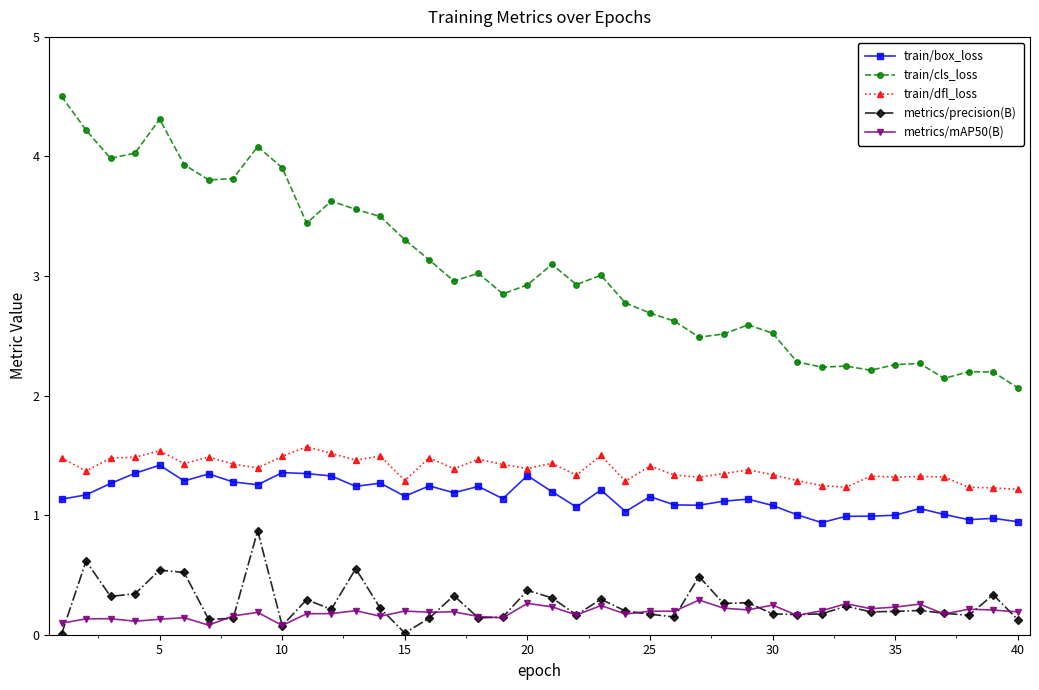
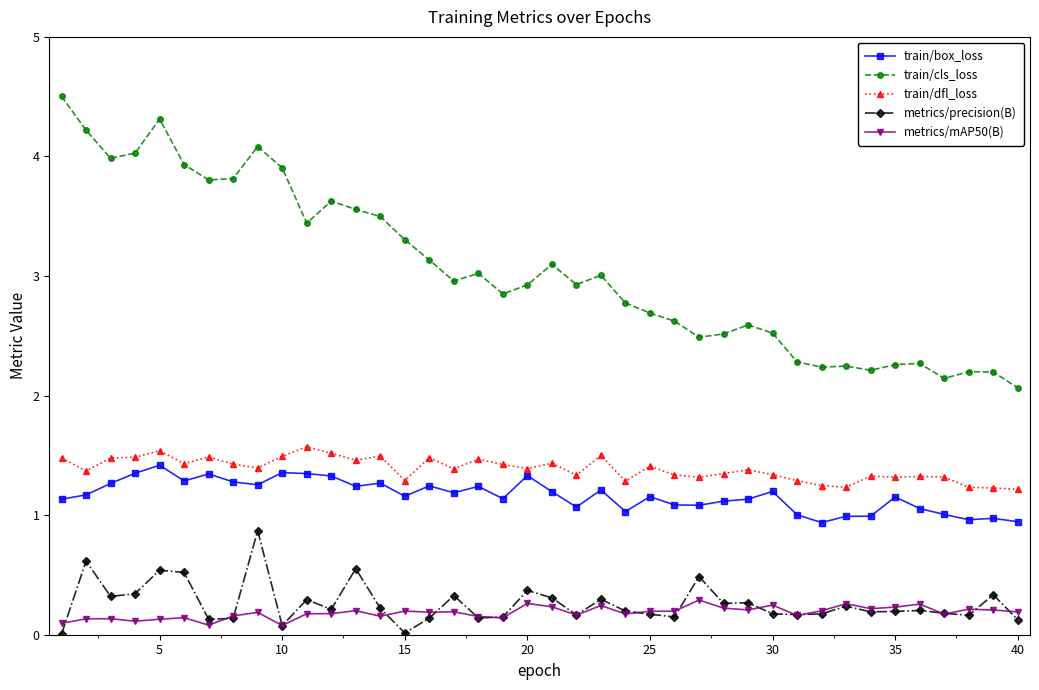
train/box_loss, 30: 1.08 -> 1.20
train/box_loss, 35: 1.00 -> 1.15
